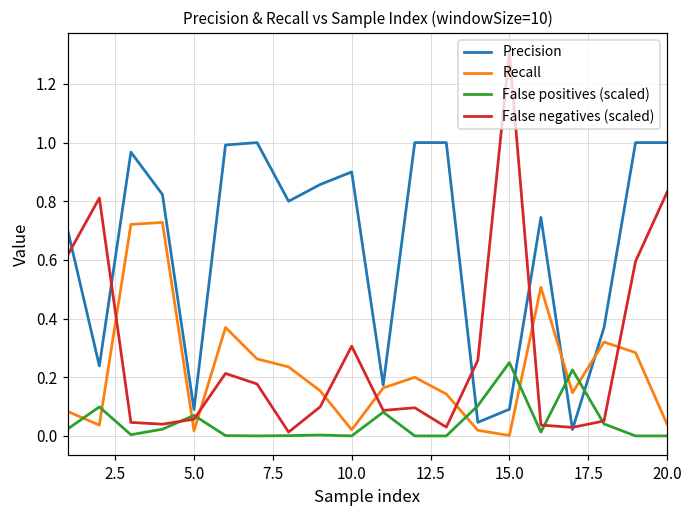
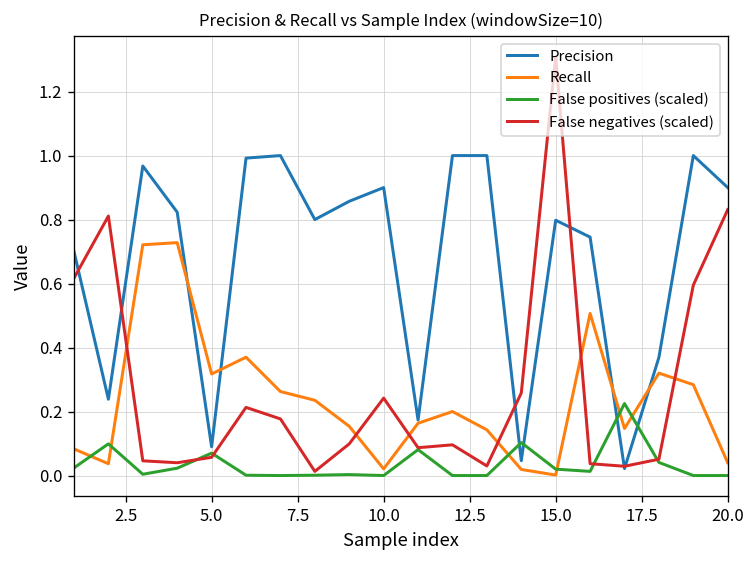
Recall, 5.0: 0.02 -> 0.32
False negatives (scaled), 10.0: 0.31 -> 0.24
Precision, 15.0: 0.09 -> 0.80
False positives (scaled), 15.0: 0.25 -> 0.02
Precision, 20.0: 1.0 -> 0.9
